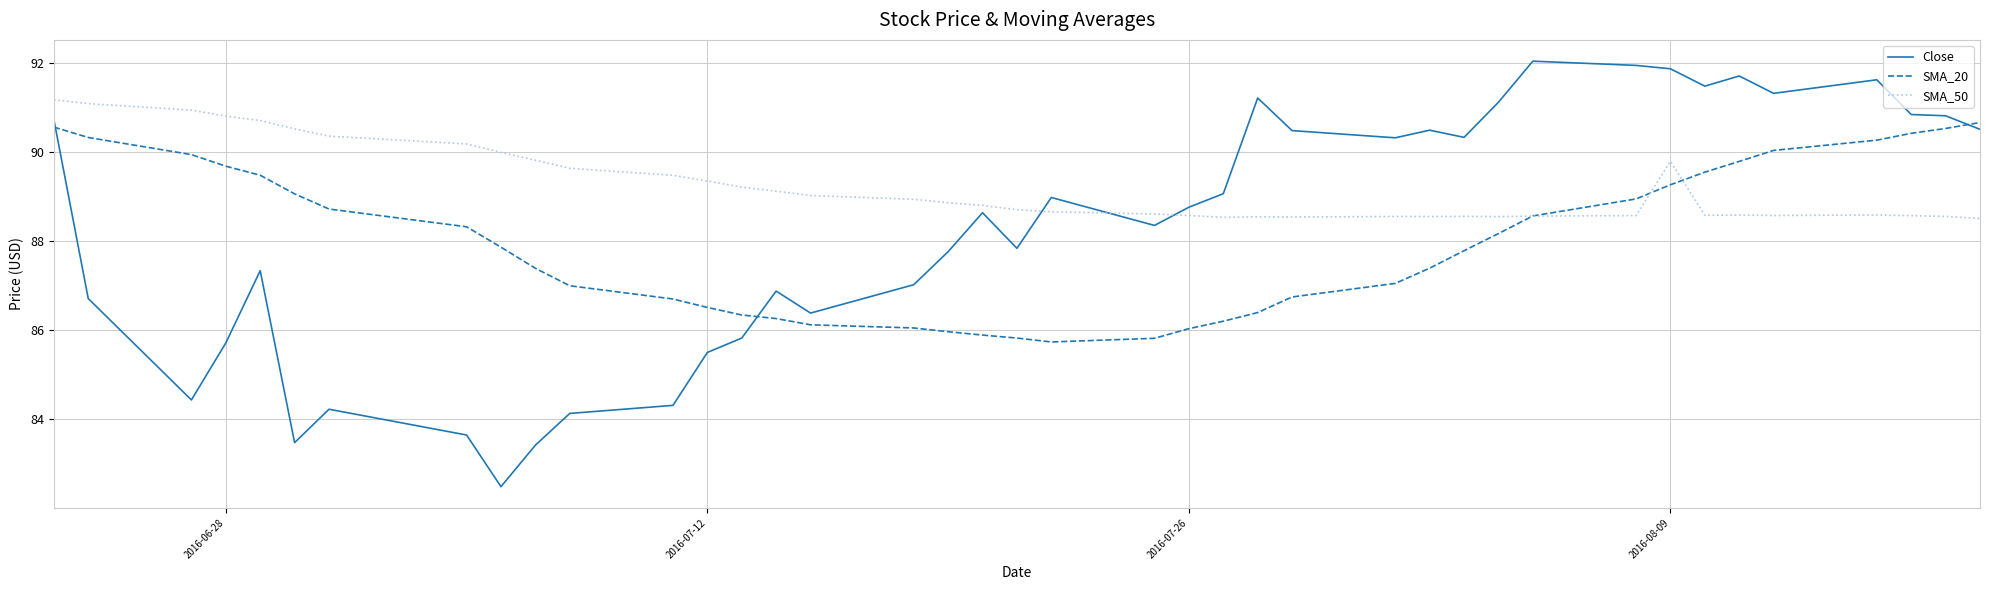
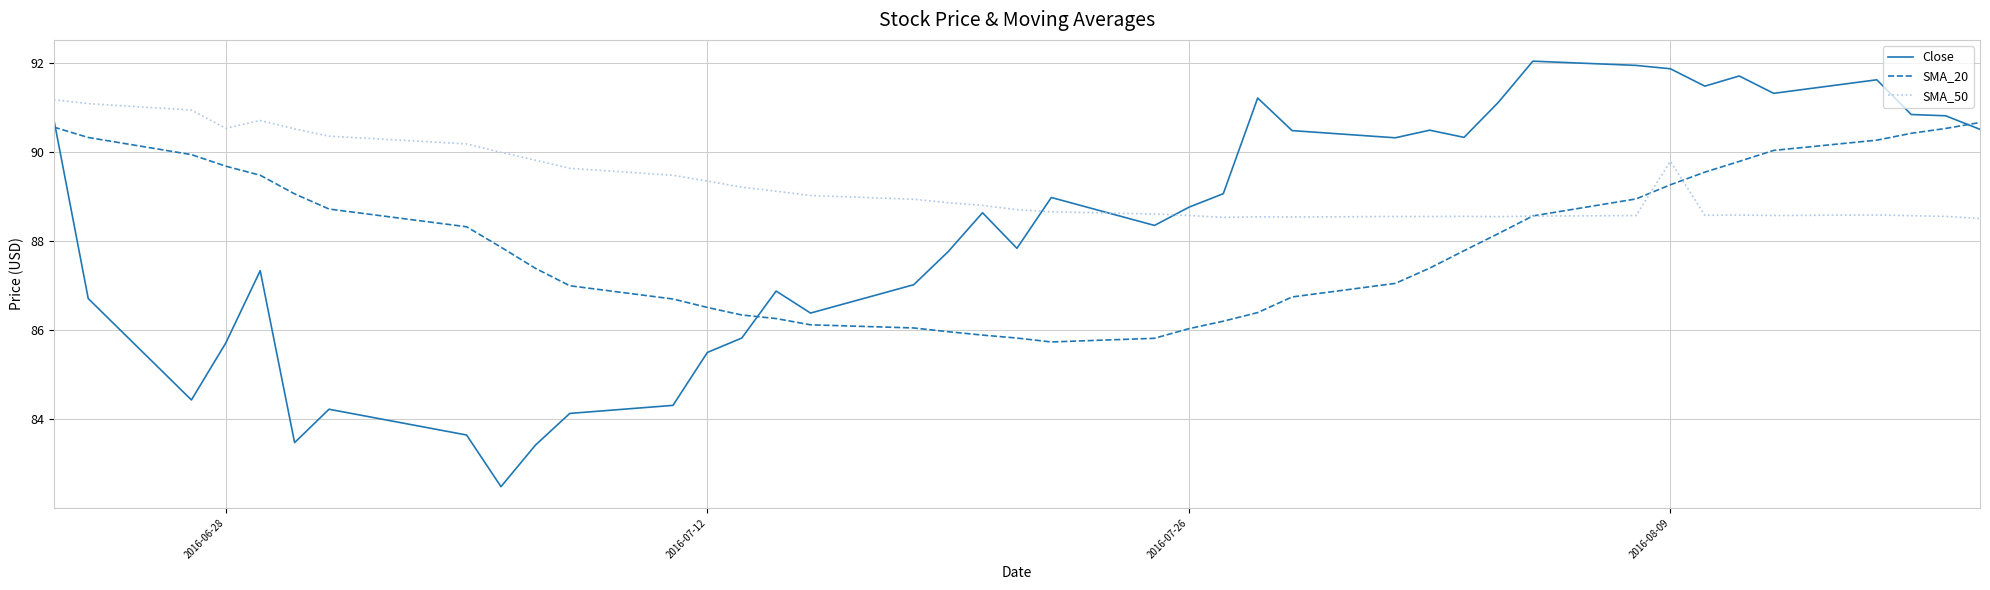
SMA_50, 2016-06-28: 90.8 -> 90.5
